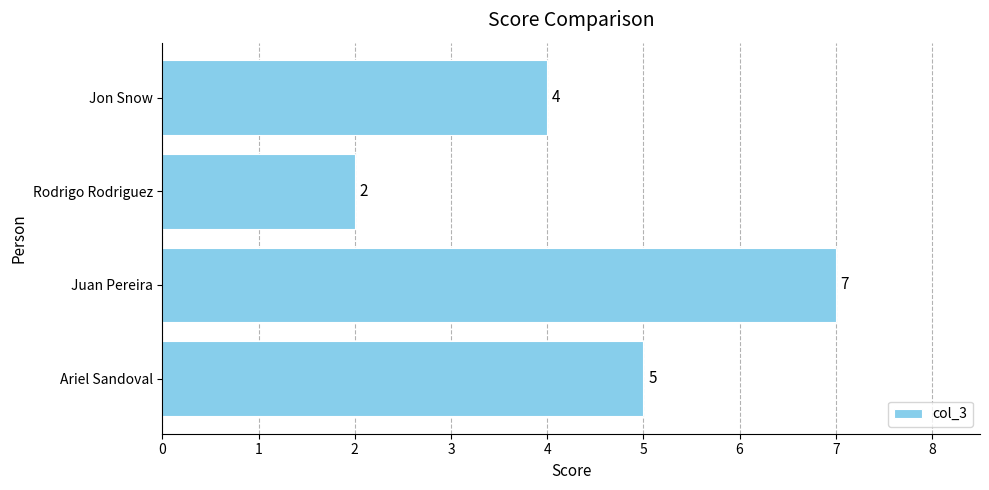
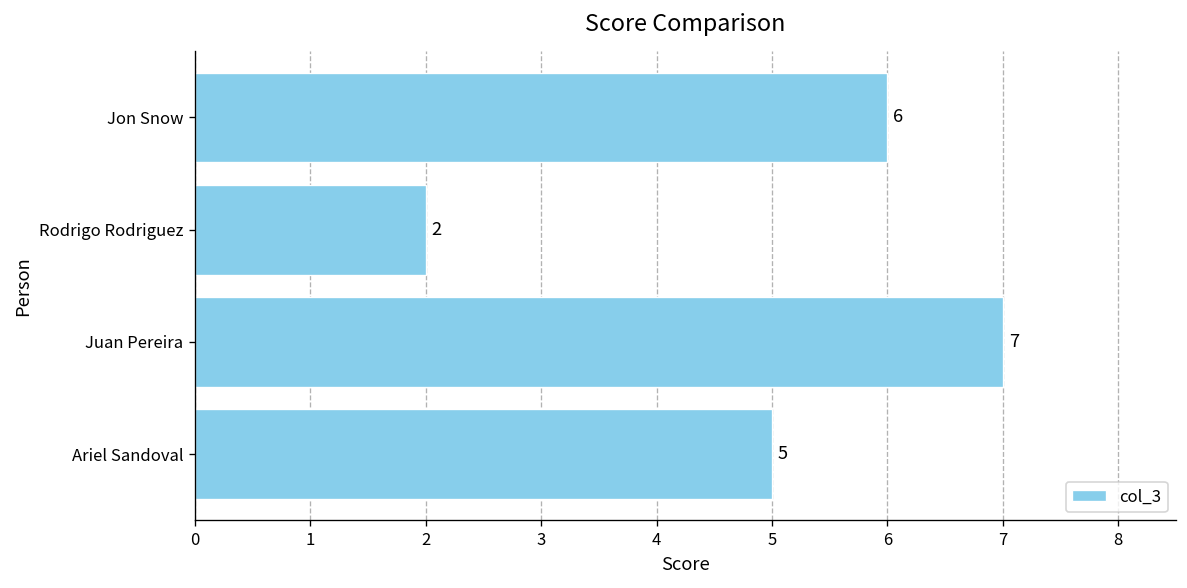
Jon Snow: 4 -> 6
